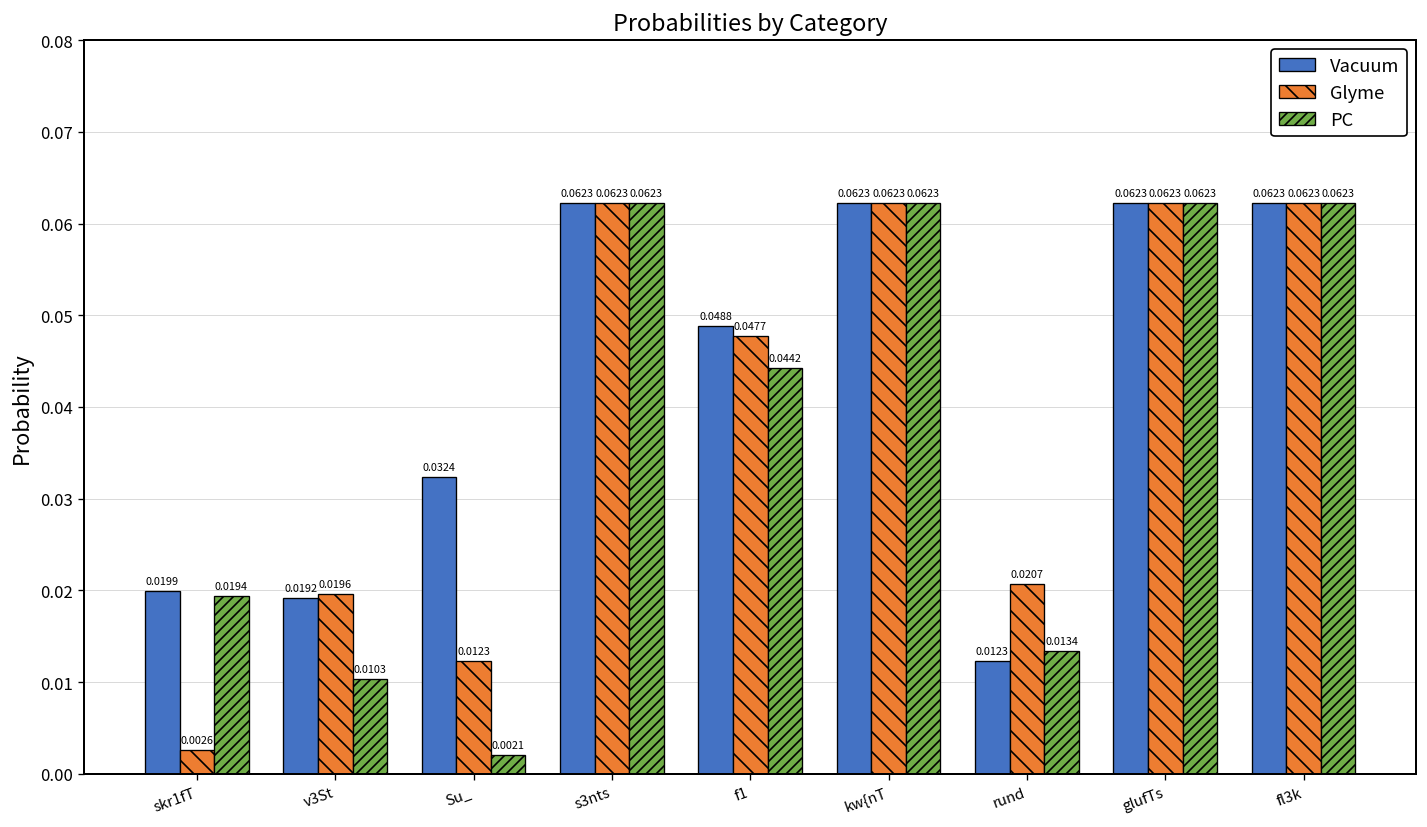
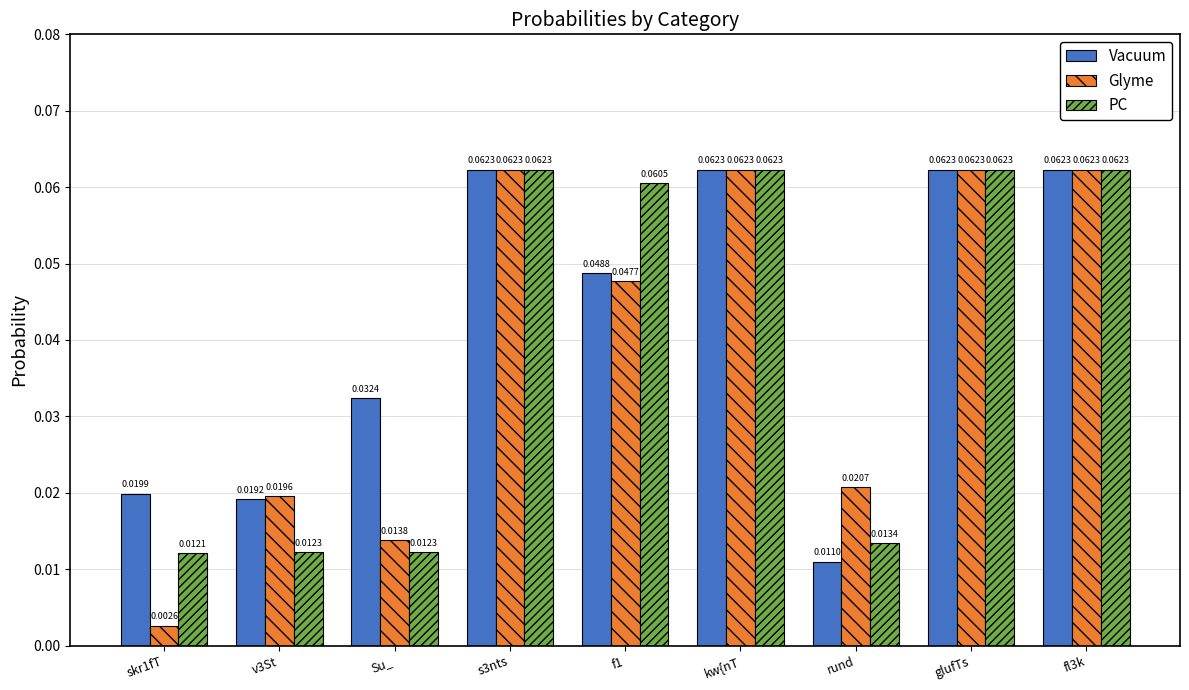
PC, skr1fT: 0.0194 -> 0.0121
PC, v3St: 0.0103 -> 0.0123
Glyme, Su_: 0.0123 -> 0.0138
PC, Su_: 0.0021 -> 0.0123
PC, f1: 0.0442 -> 0.0605
Vacuum, rund: 0.0123 -> 0.0110
